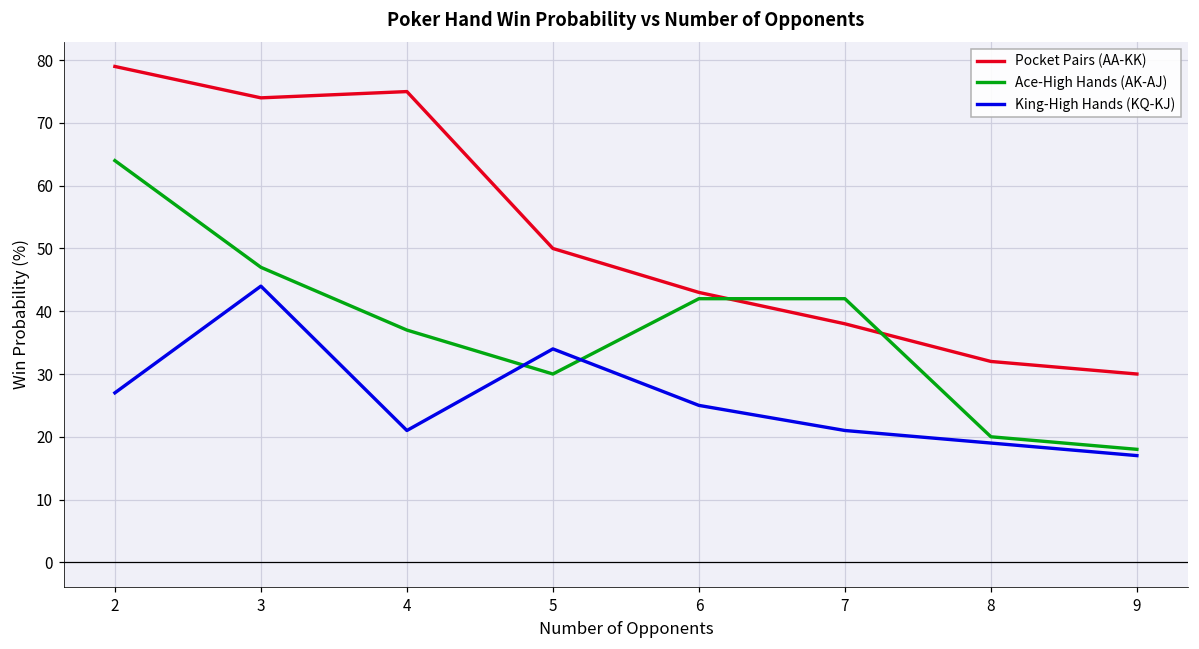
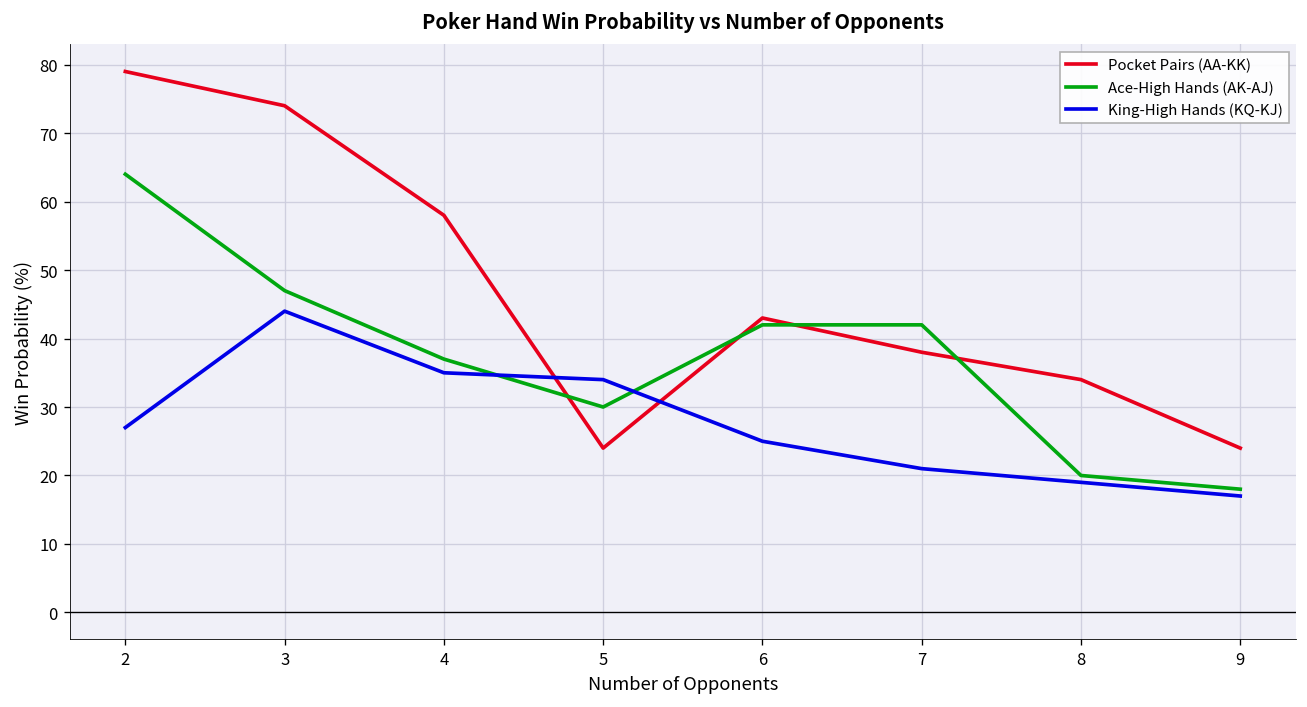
Pocket Pairs (AA-KK), 4: 75 -> 58
King-High Hands (KQ-KJ), 4: 21 -> 35
Pocket Pairs (AA-KK), 5: 50 -> 24
Pocket Pairs (AA-KK), 8: 32 -> 34
Pocket Pairs (AA-KK), 9: 30 -> 24
